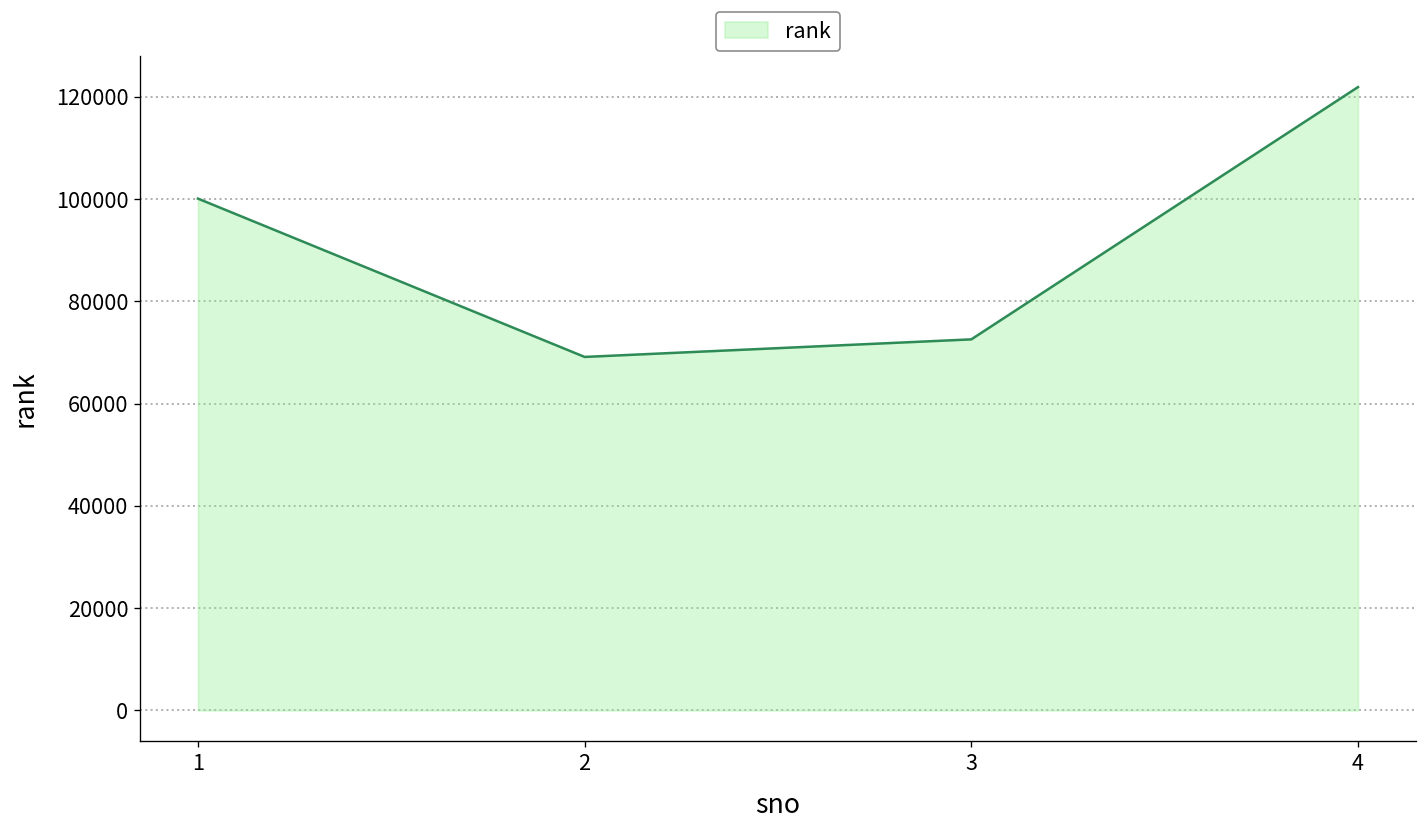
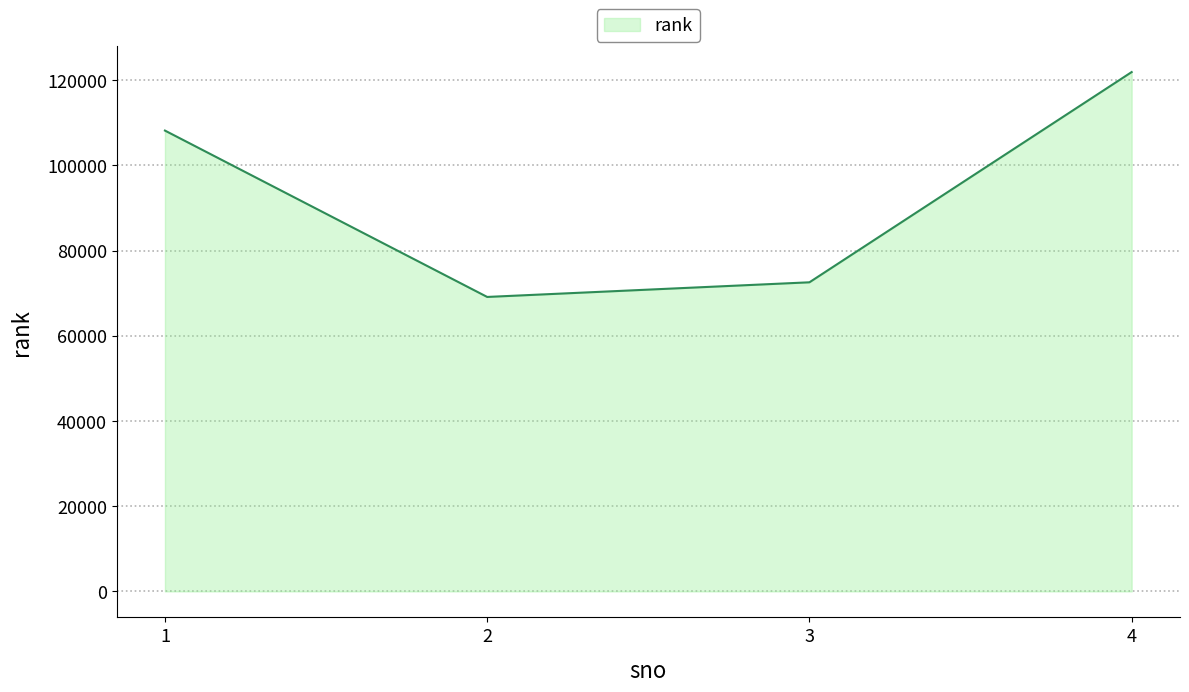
1: 100000 -> 108000
